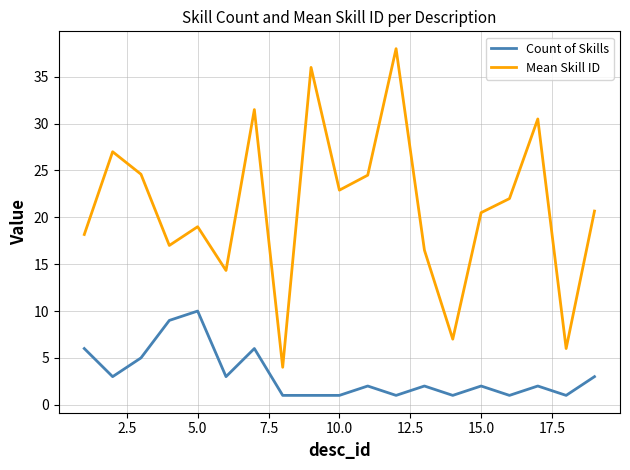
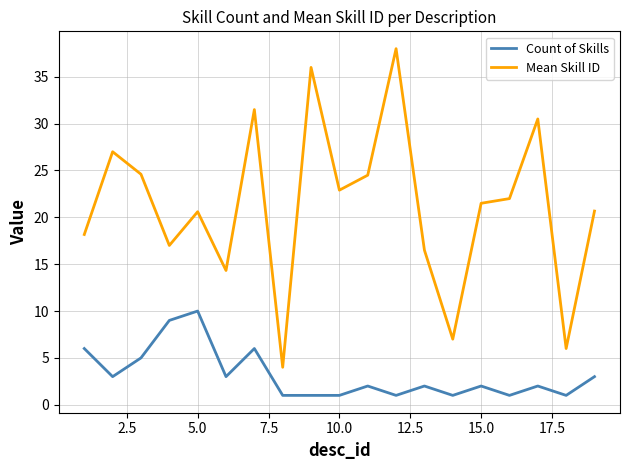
Mean Skill ID, 5.0: 19 -> 21
Mean Skill ID, 15.0: 21 -> 22
